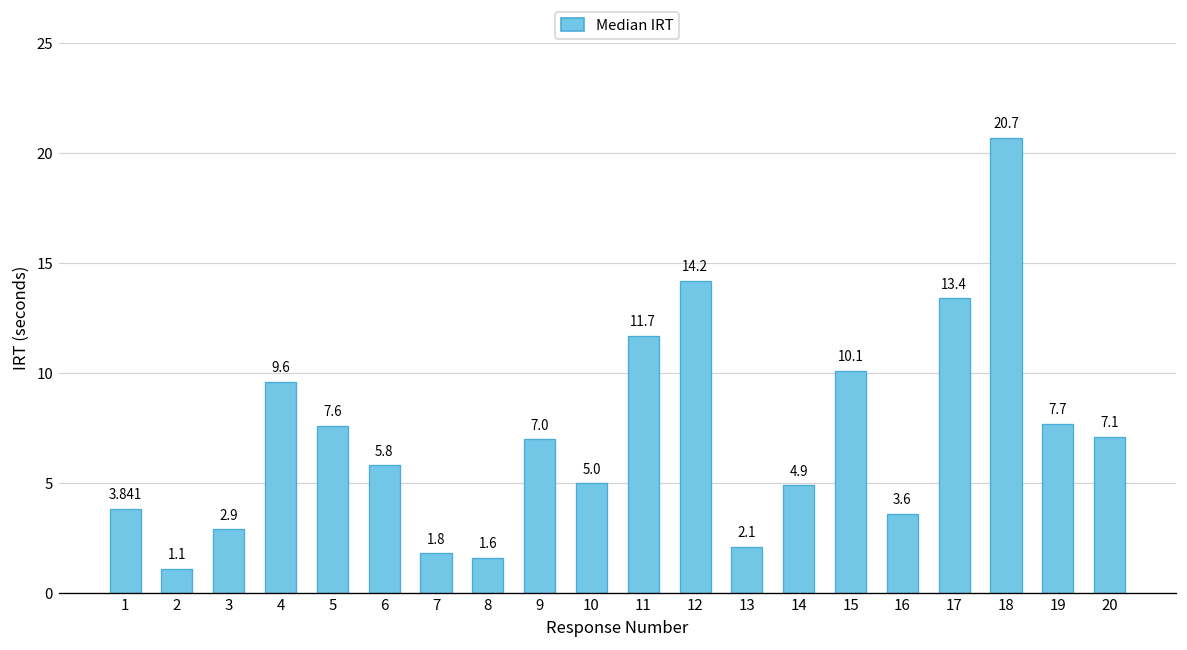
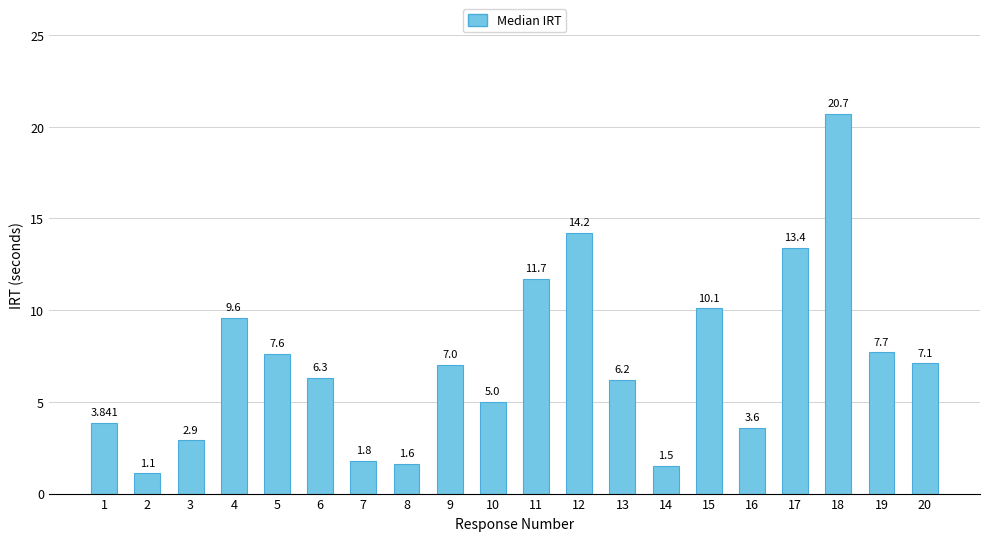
6: 5.8 -> 6.3
13: 2.1 -> 6.2
14: 4.9 -> 1.5
